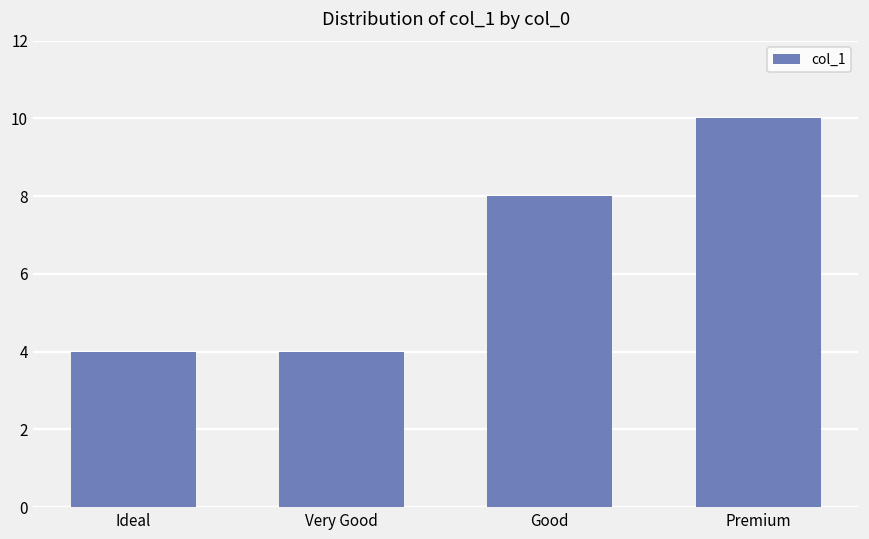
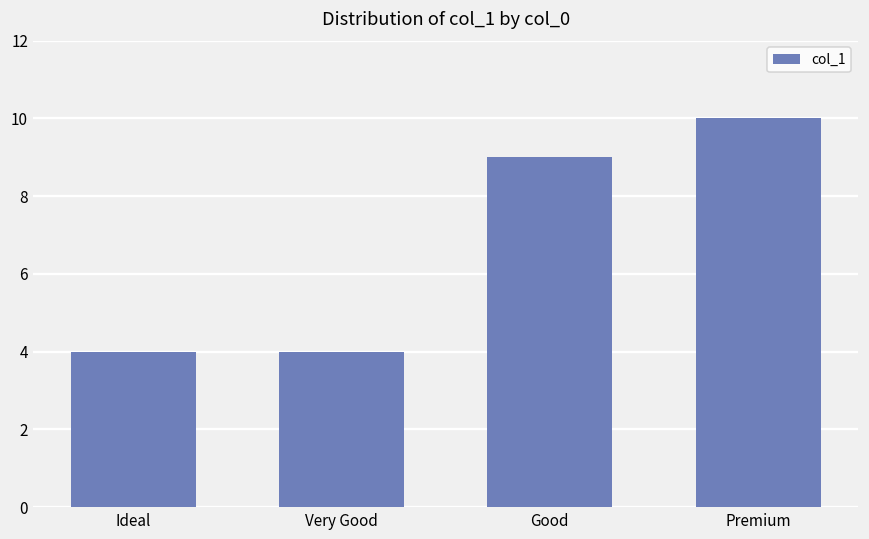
Good: 8 -> 9
